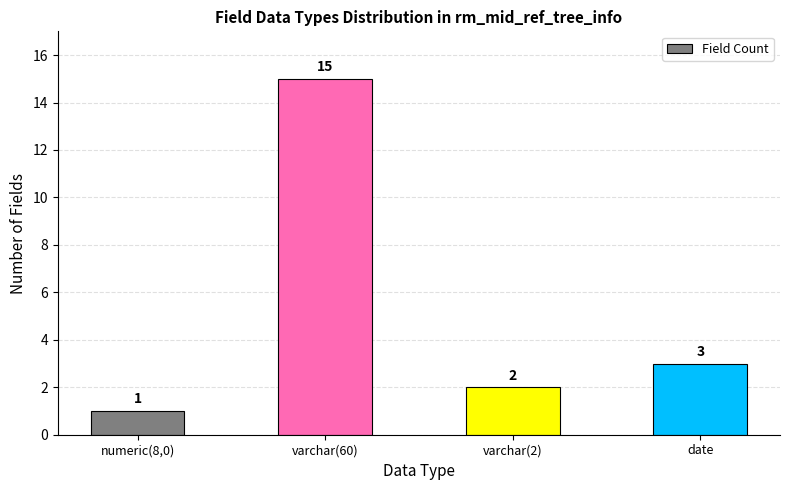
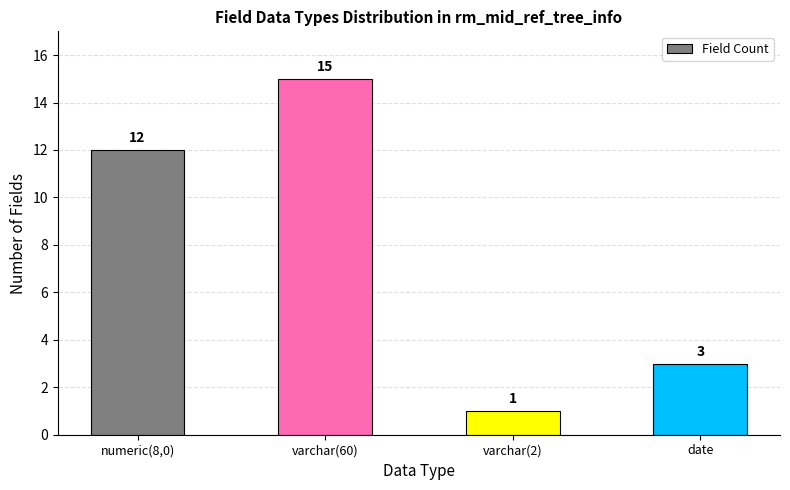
numeric(8,0): 1 -> 12
varchar(2): 2 -> 1
